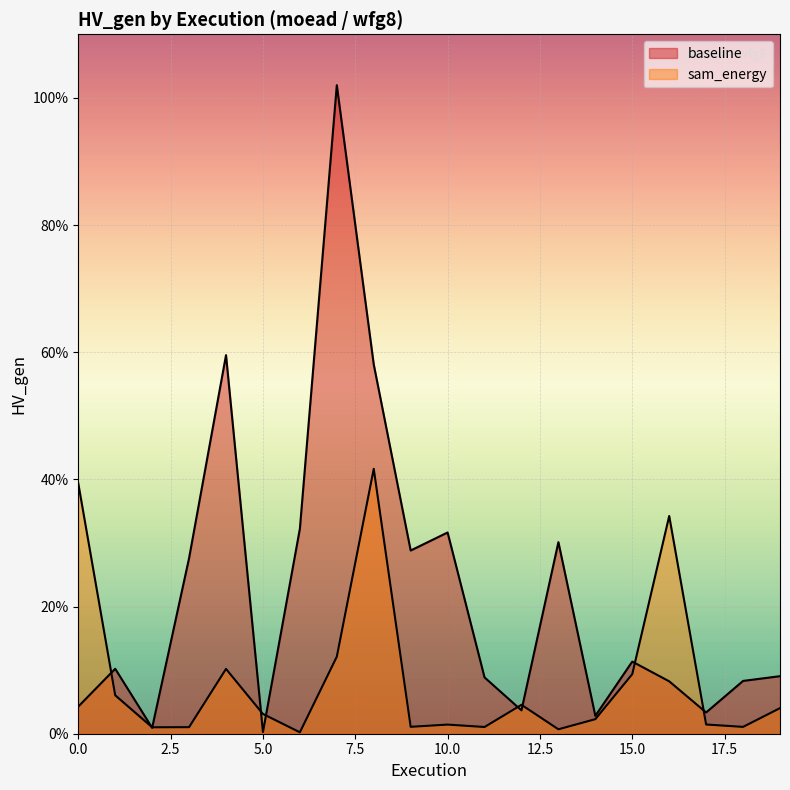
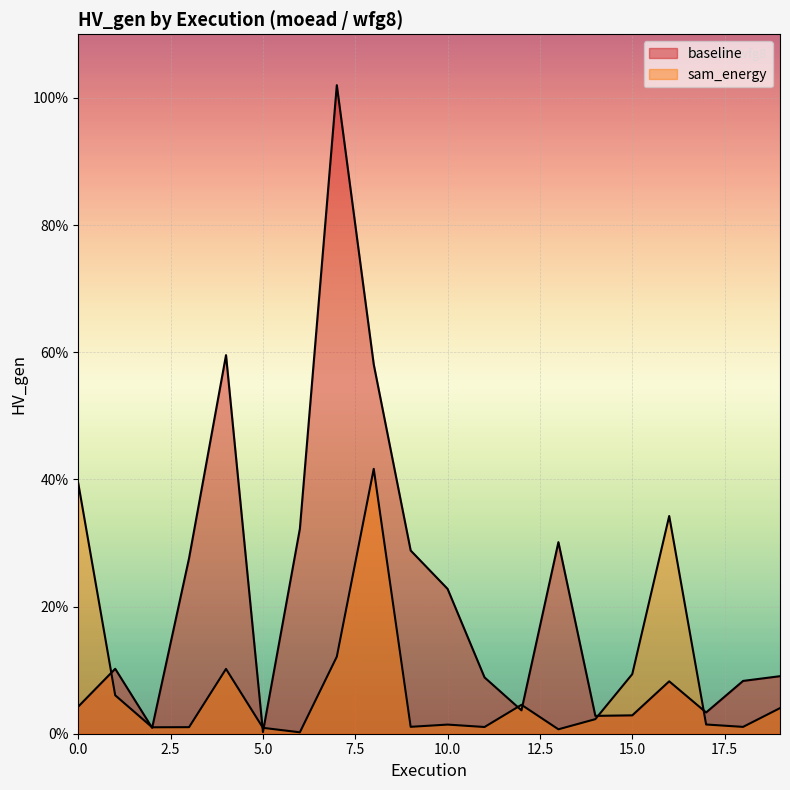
sam_energy, 5.0: 3% -> 1%
baseline, 10.0: 32% -> 23%
baseline, 15.0: 11% -> 3%
